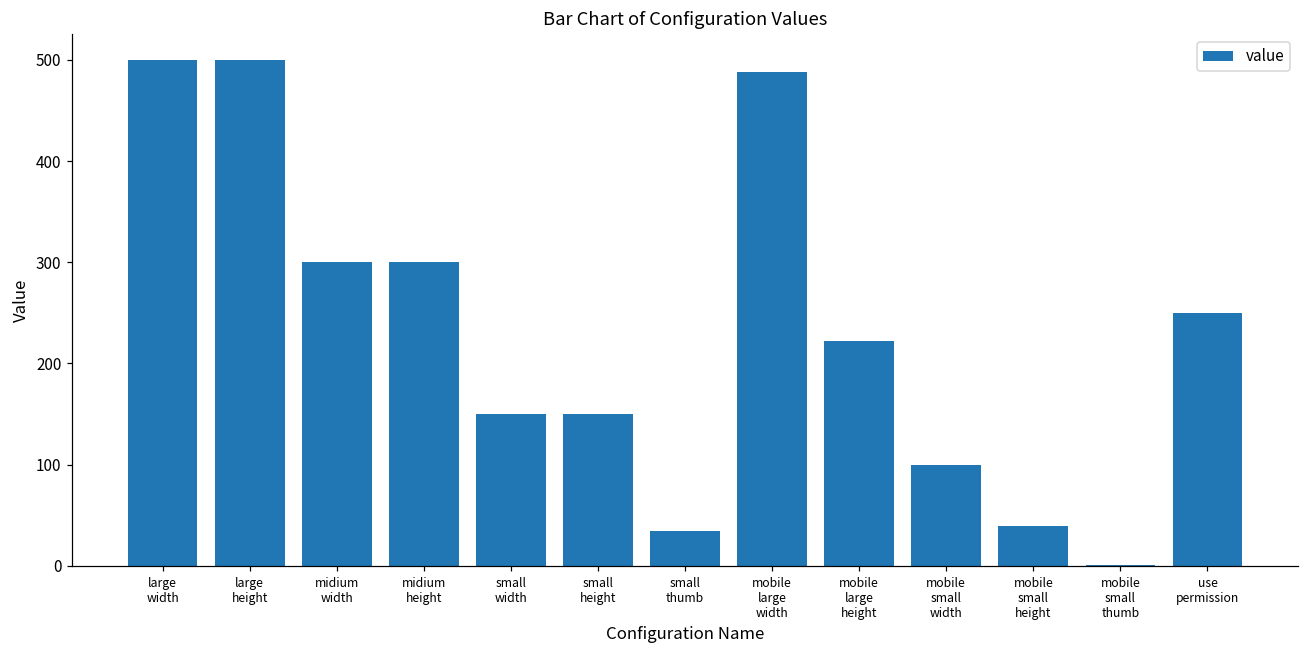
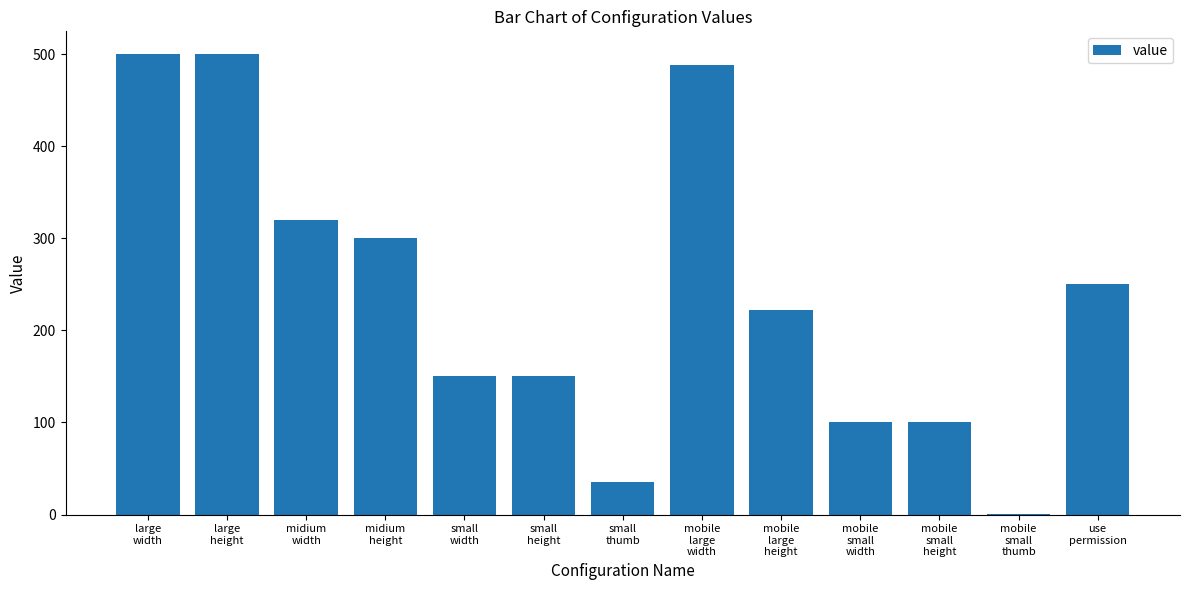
midium width: 300 -> 320
mobile small height: 40 -> 100
